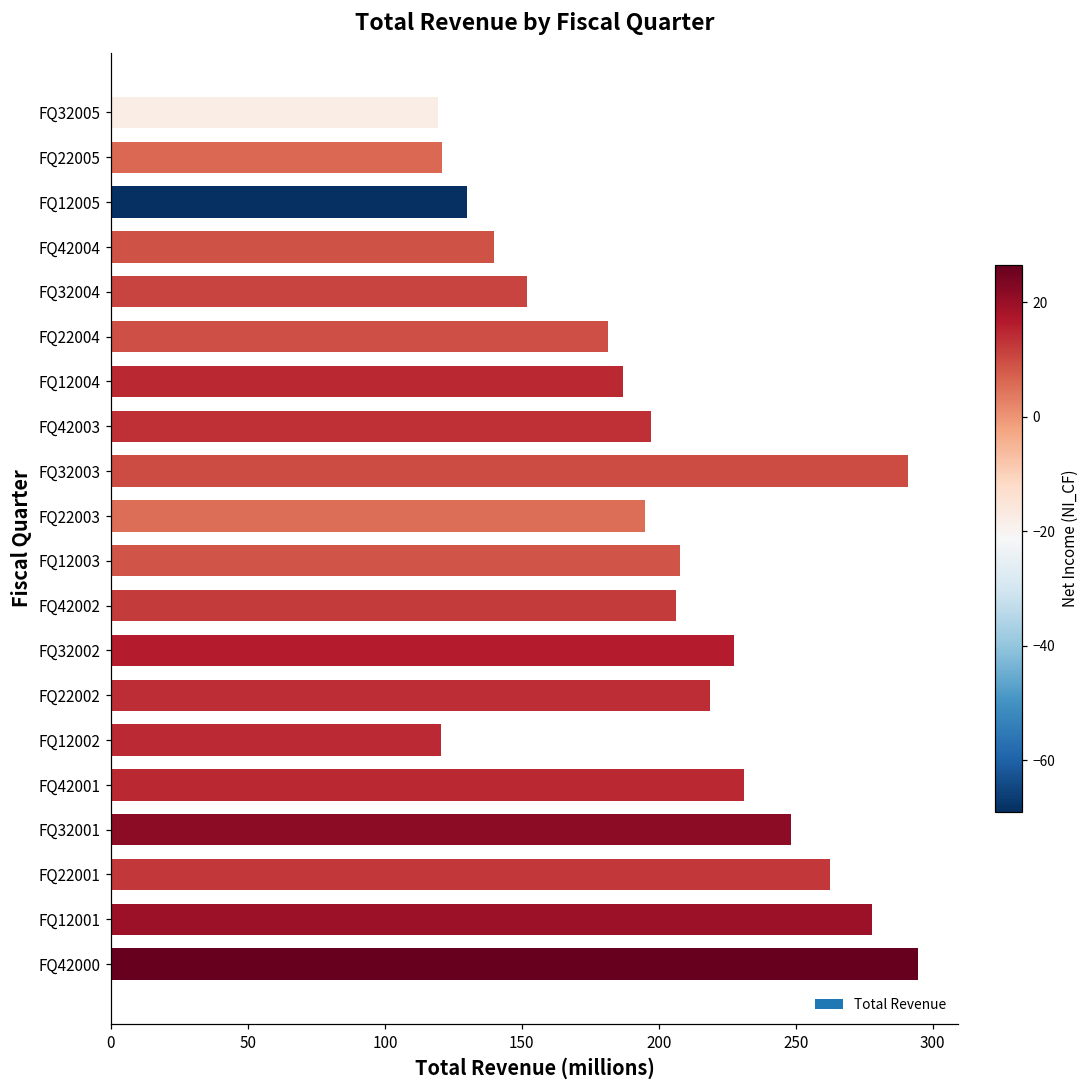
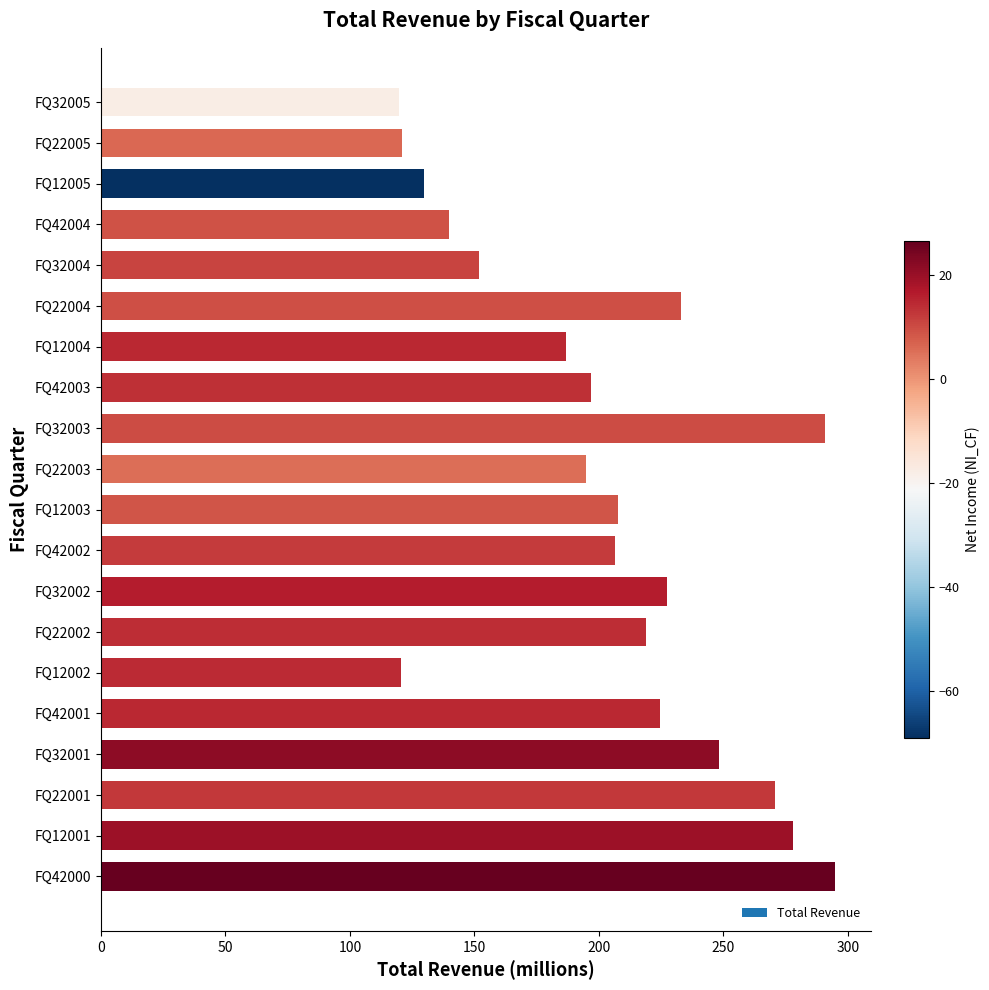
FQ22004: 181 -> 233
FQ42001: 231 -> 225
FQ22001: 263 -> 271
